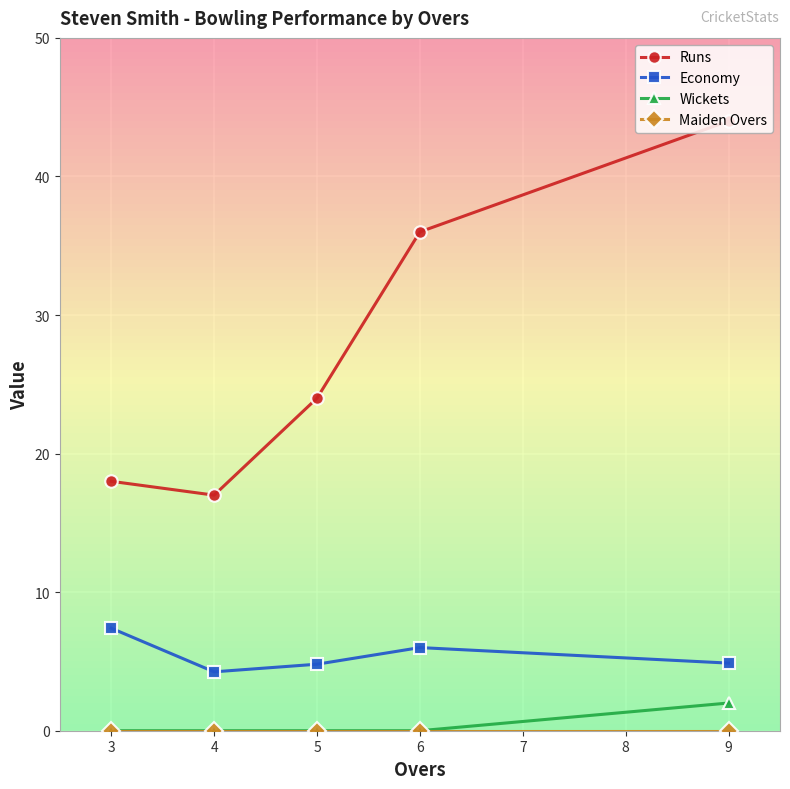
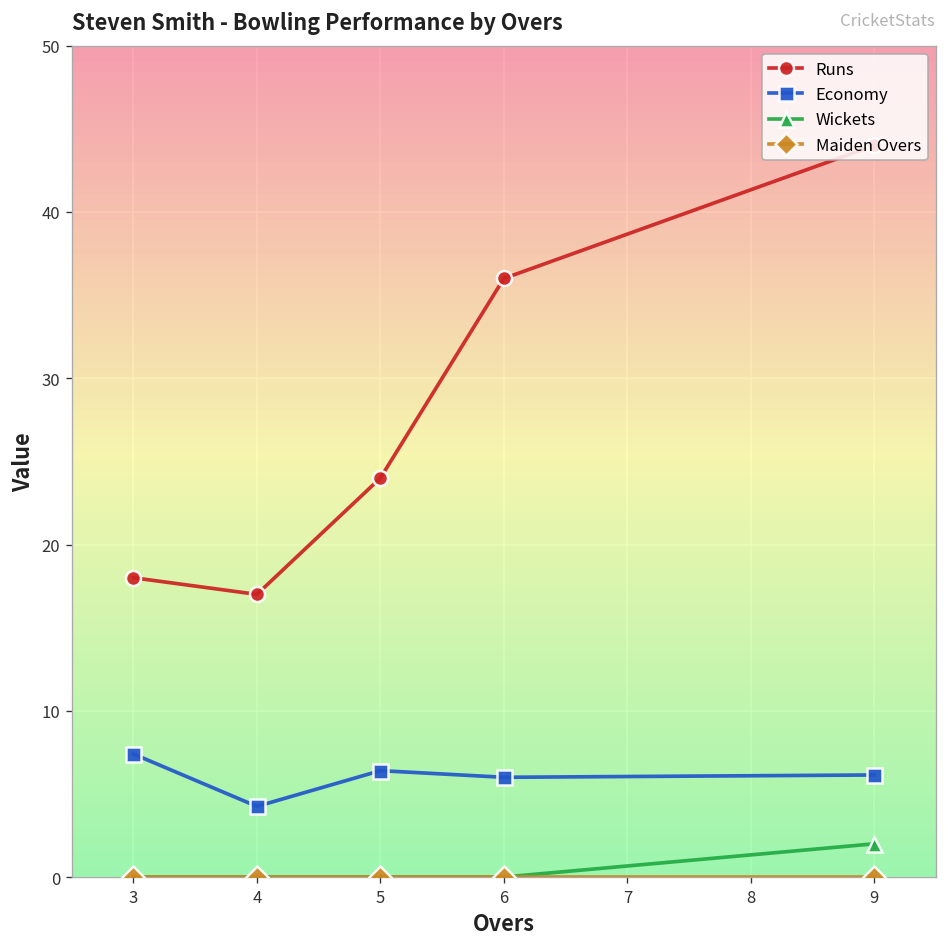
Economy, 5: 4.8 -> 6.4
Economy, 9: 4.9 -> 6.1
